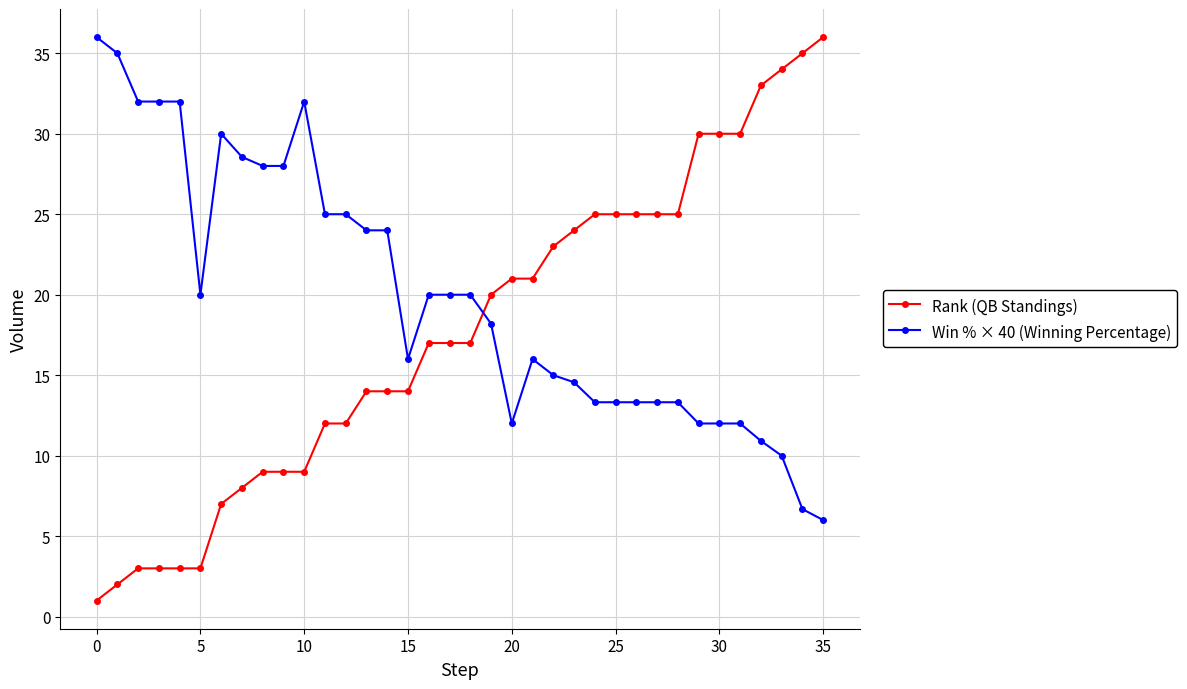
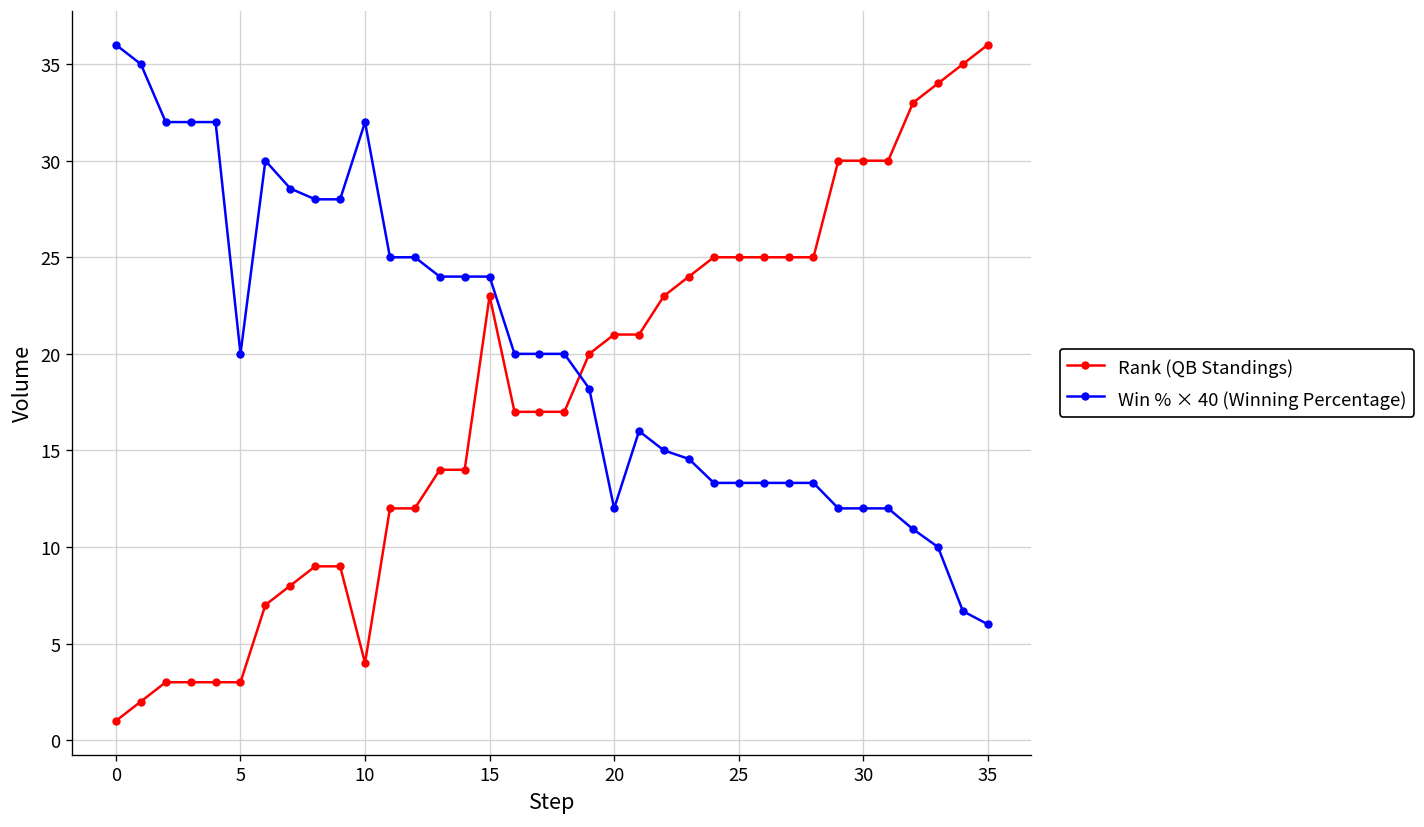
Rank (QB Standings), 10: 9 -> 4
Rank (QB Standings), 15: 14 -> 23
Win % × 40 (Winning Percentage), 15: 16.0 -> 24.0
